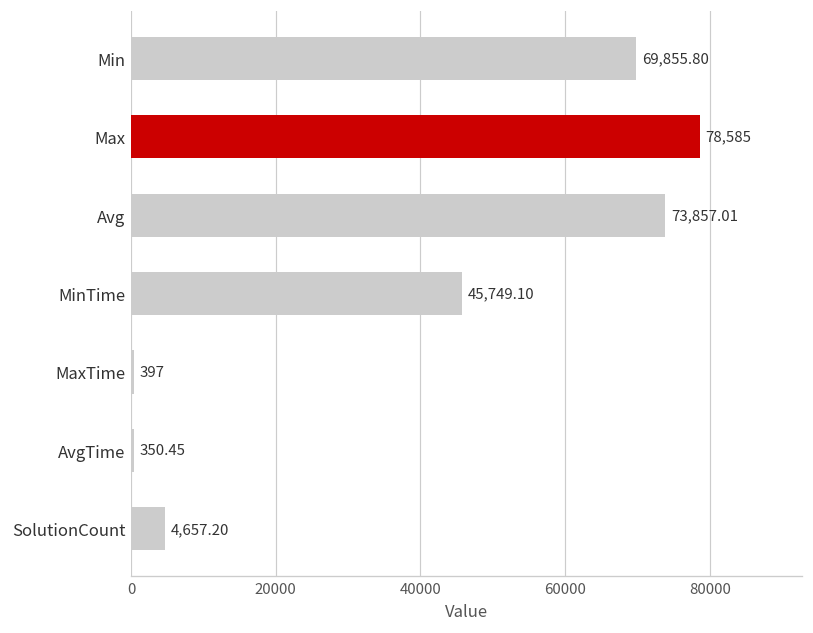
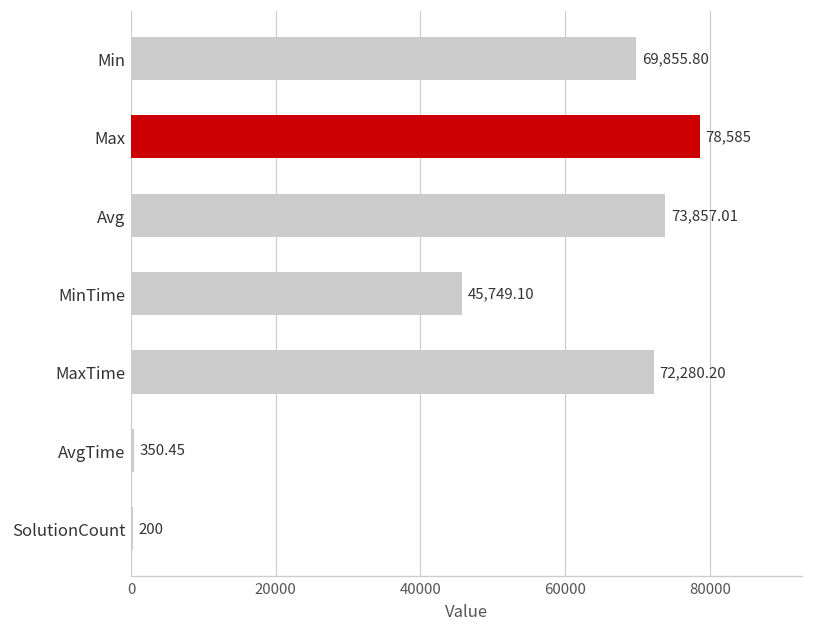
MaxTime: 397 -> 72,280.20
SolutionCount: 4,657.20 -> 200
